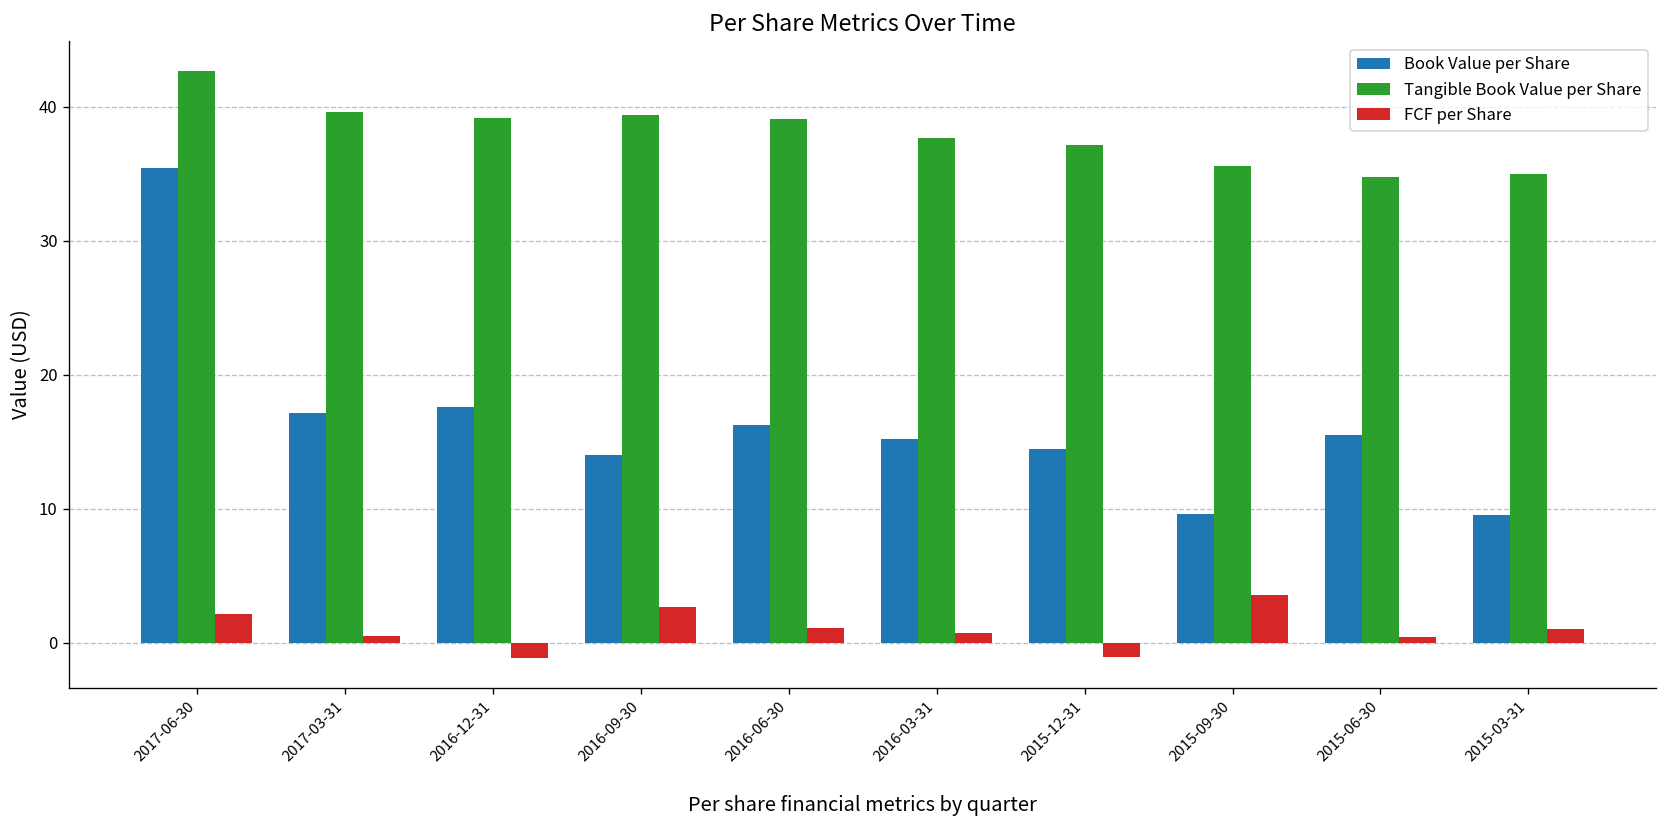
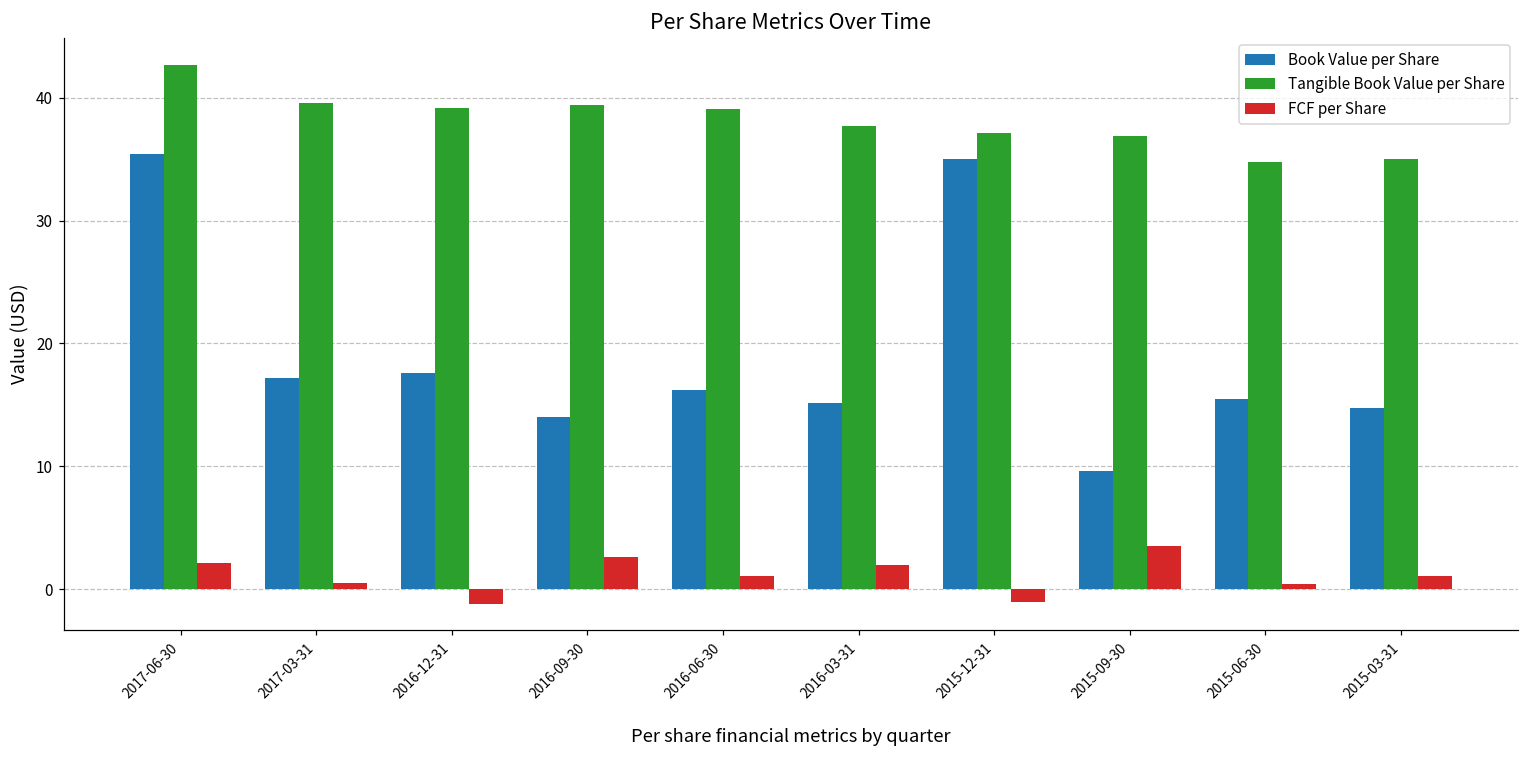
FCF per Share, 2016-03-31: 0.7 -> 2.0
Book Value per Share, 2015-12-31: 14.5 -> 35.0
Tangible Book Value per Share, 2015-09-30: 35.6 -> 36.9
Book Value per Share, 2015-03-31: 9.6 -> 14.7
